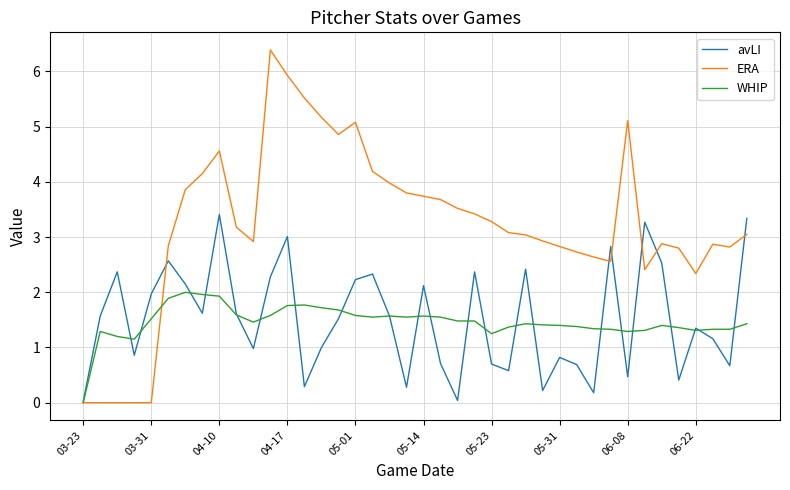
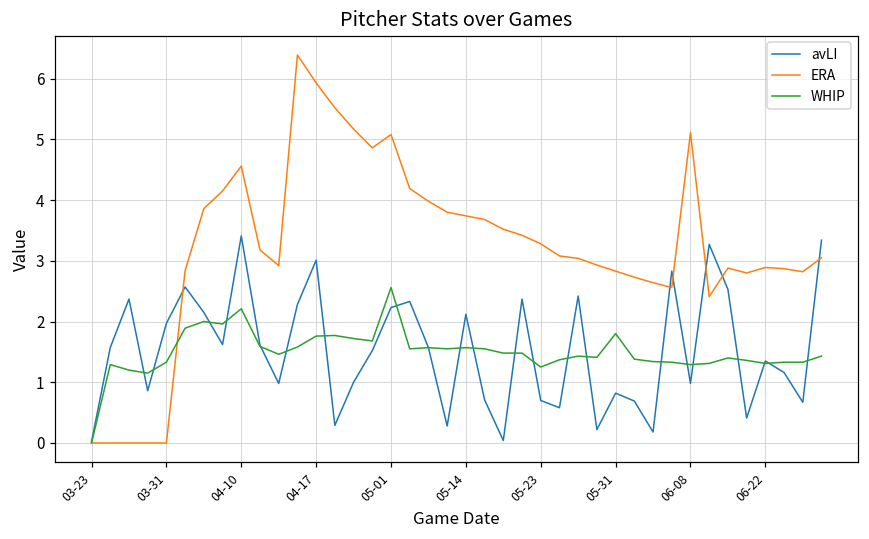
WHIP, 03-31: 1.5 -> 1.3
WHIP, 04-10: 1.9 -> 2.2
WHIP, 05-01: 1.6 -> 2.6
WHIP, 05-31: 1.4 -> 1.8
avLI, 06-08: 0.5 -> 1.0
ERA, 06-22: 2.3 -> 2.9
